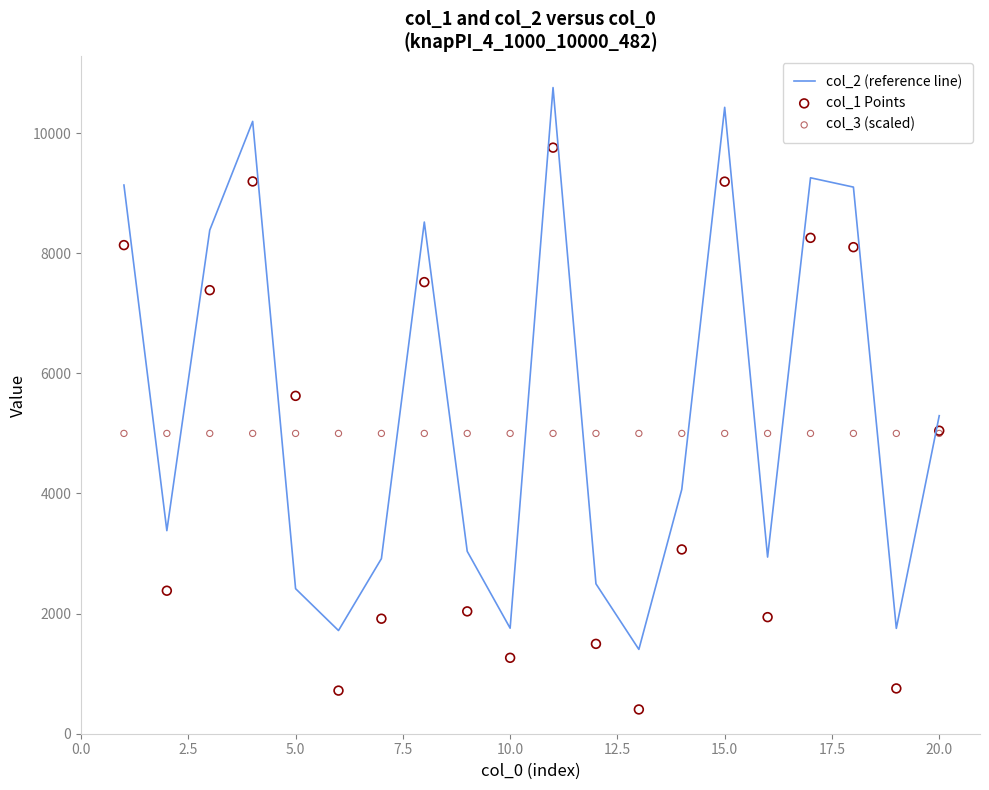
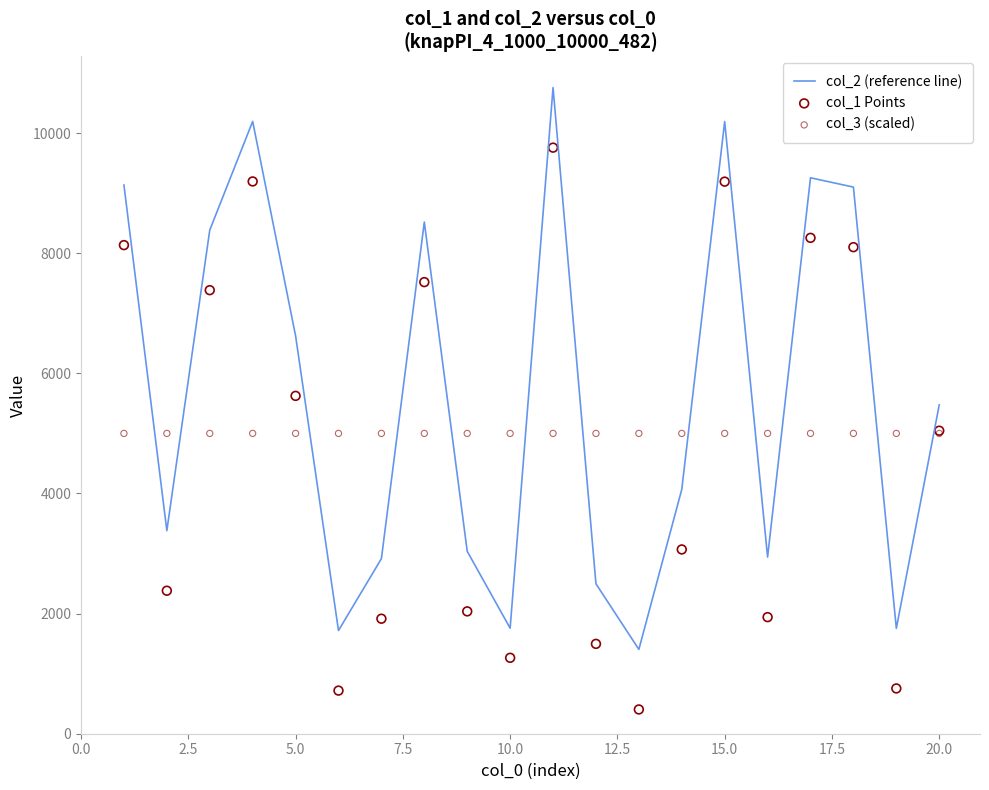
col_2 (reference line), 5.0: 2400 -> 6600
col_2 (reference line), 15.0: 10400 -> 10200
col_2 (reference line), 20.0: 5300 -> 5500
